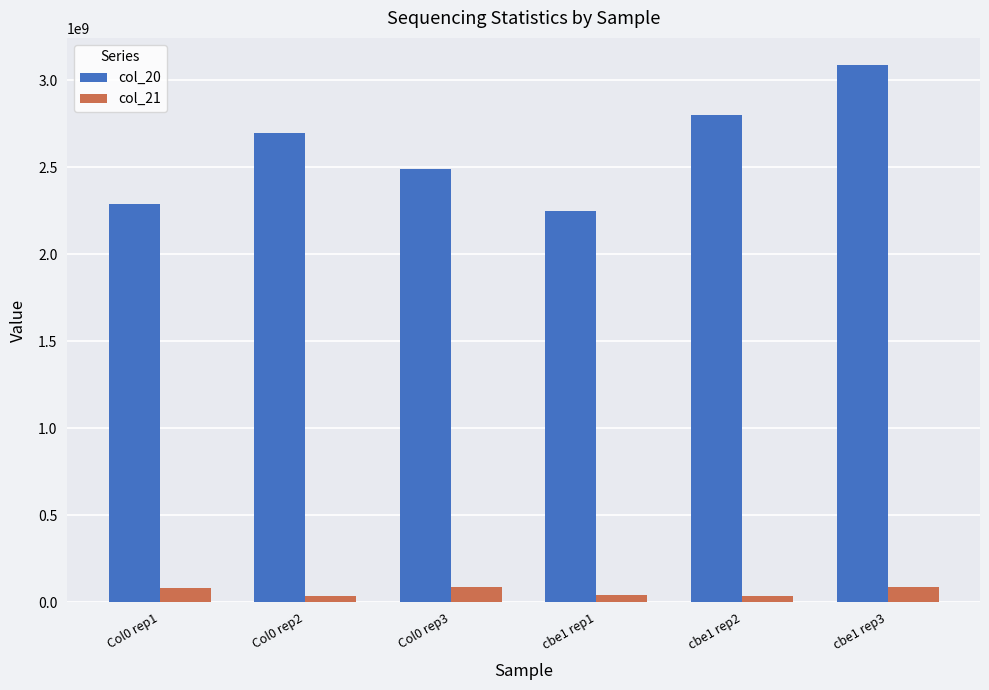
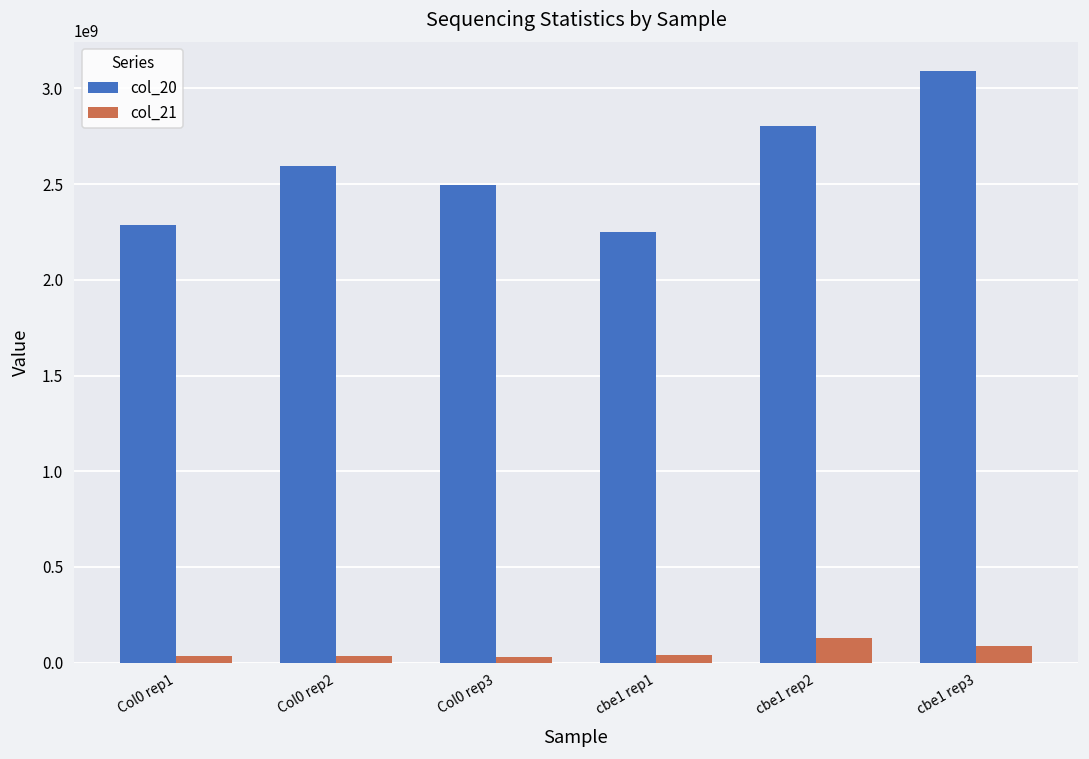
col_21, Col0 rep1: 80000000 -> 30000000
col_20, Col0 rep2: 2700000000 -> 2600000000
col_21, Col0 rep3: 90000000 -> 30000000
col_21, cbe1 rep2: 40000000 -> 130000000
